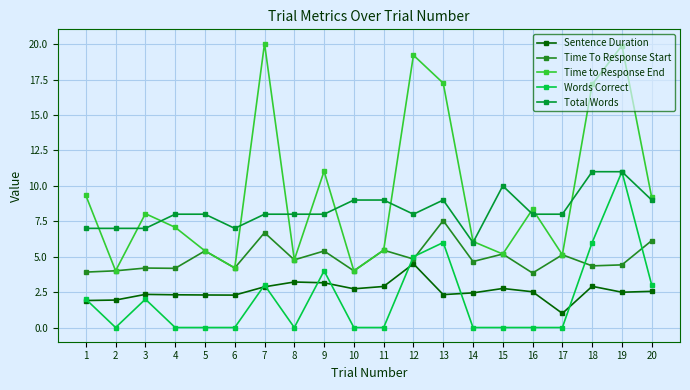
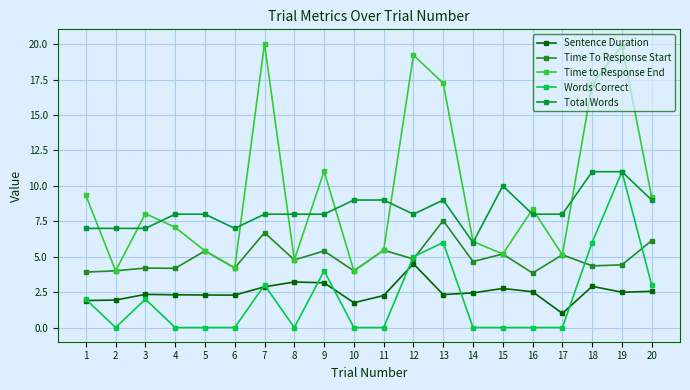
Sentence Duration, 10: 2.7 -> 1.8
Sentence Duration, 11: 2.9 -> 2.3
